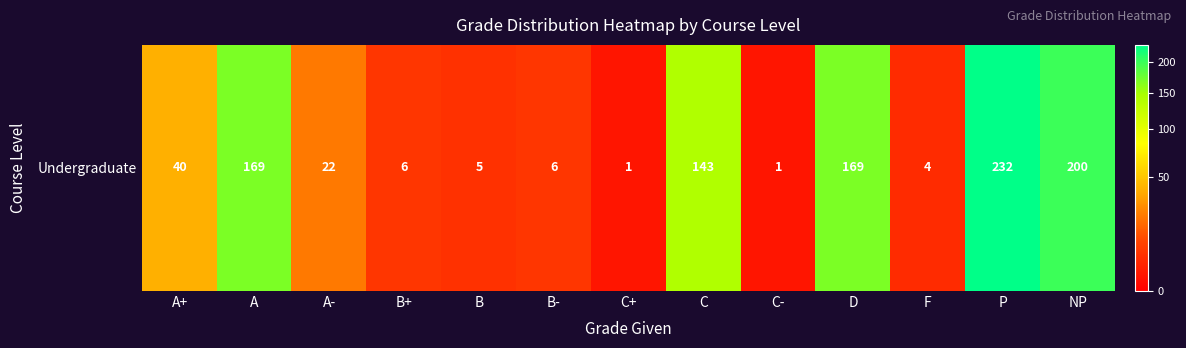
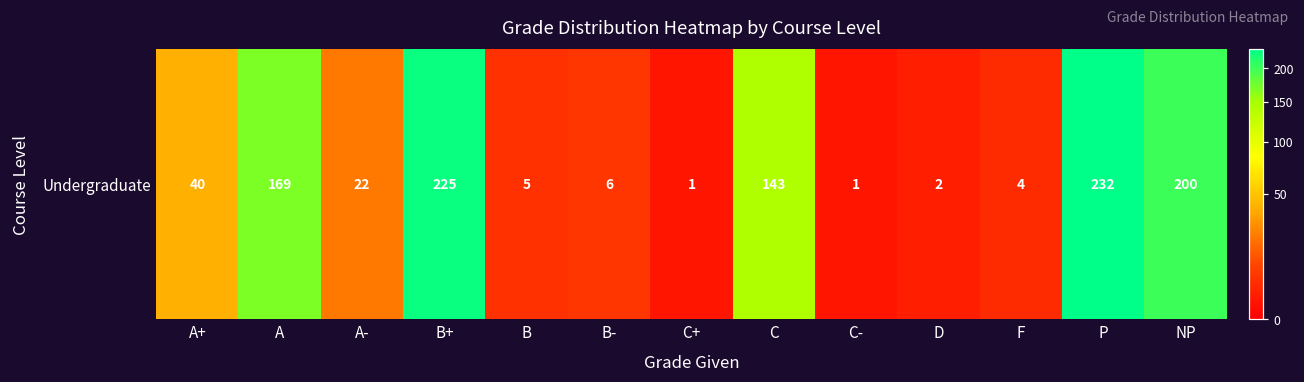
Undergraduate, B+: 6 -> 225
Undergraduate, D: 169 -> 2
